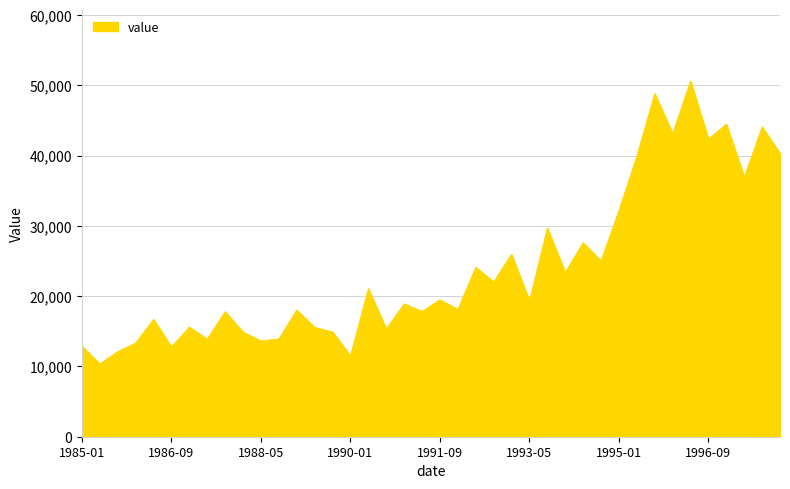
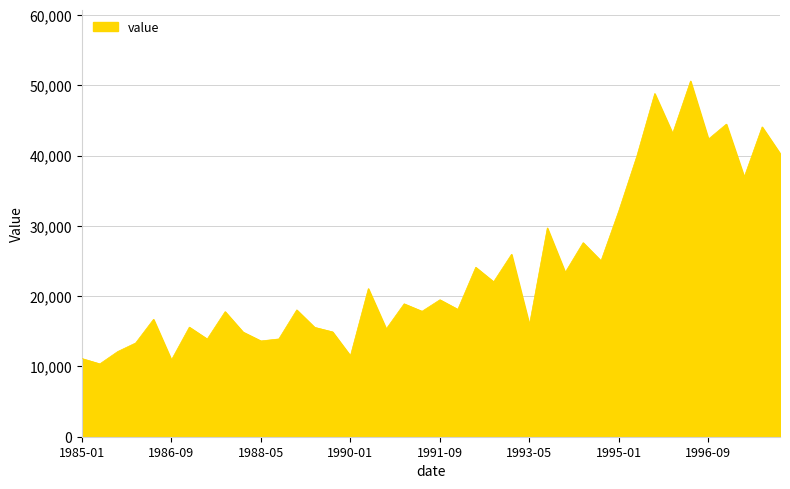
1985-01: 13,000 -> 11,000
1986-09: 13,000 -> 11,000
1993-05: 19,000 -> 16,000
